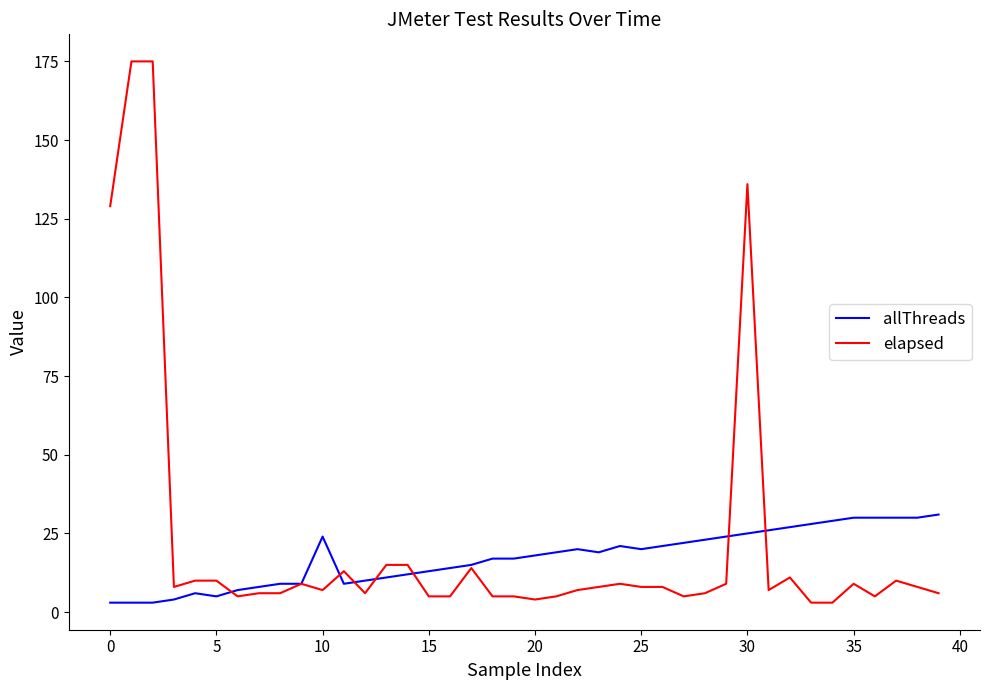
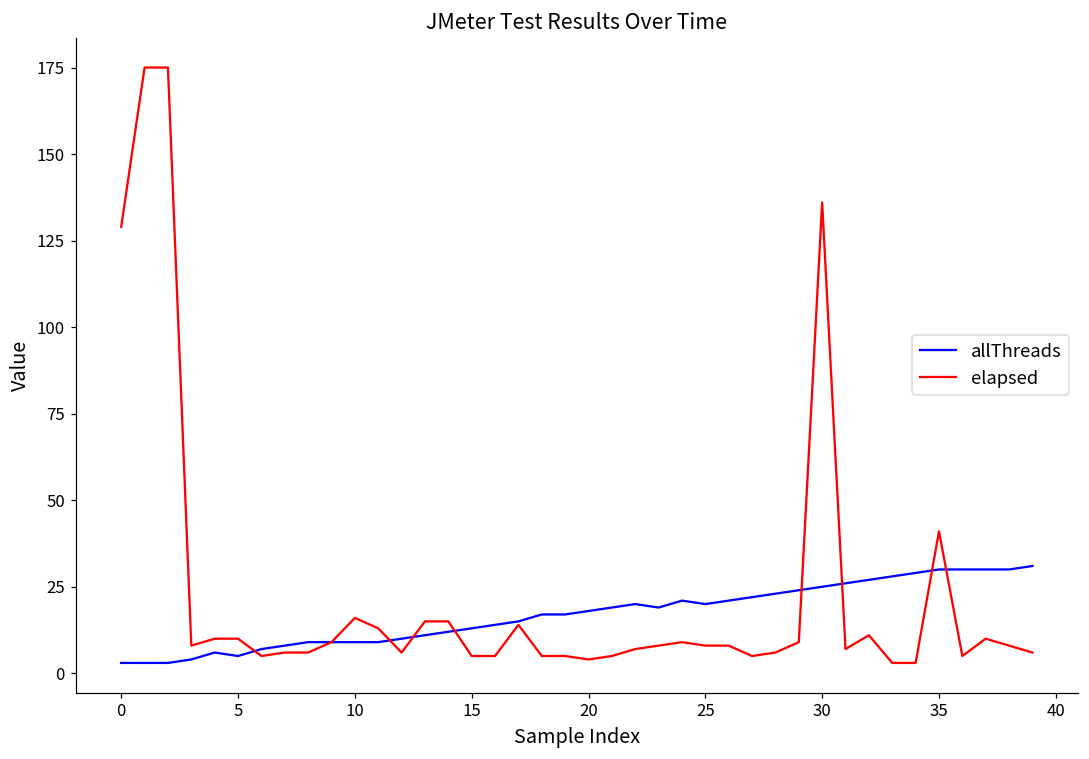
allThreads, 10: 24 -> 9
elapsed, 10: 7 -> 16
elapsed, 35: 9 -> 41
